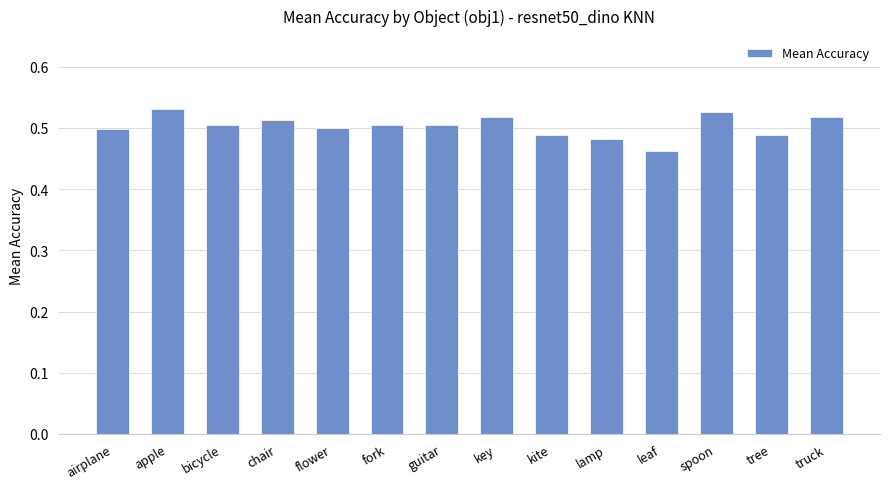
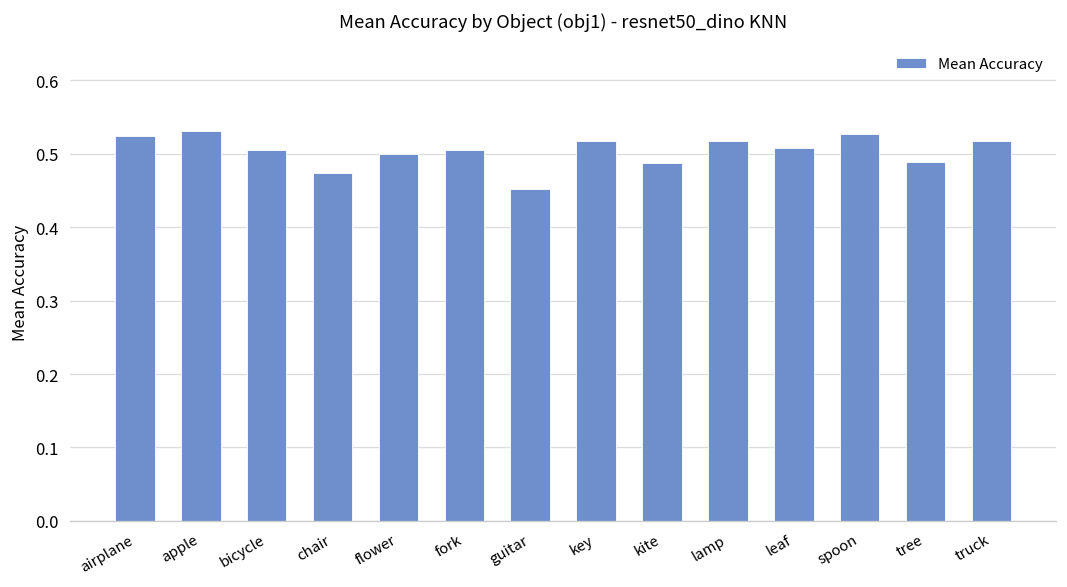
airplane: 0.50 -> 0.52
chair: 0.51 -> 0.47
guitar: 0.51 -> 0.45
lamp: 0.48 -> 0.52
leaf: 0.46 -> 0.51
